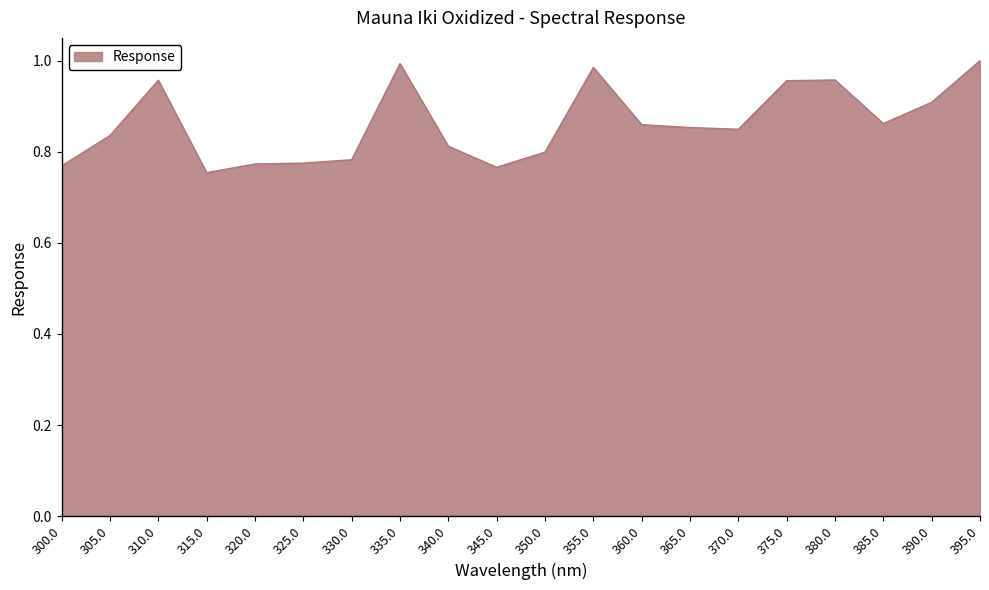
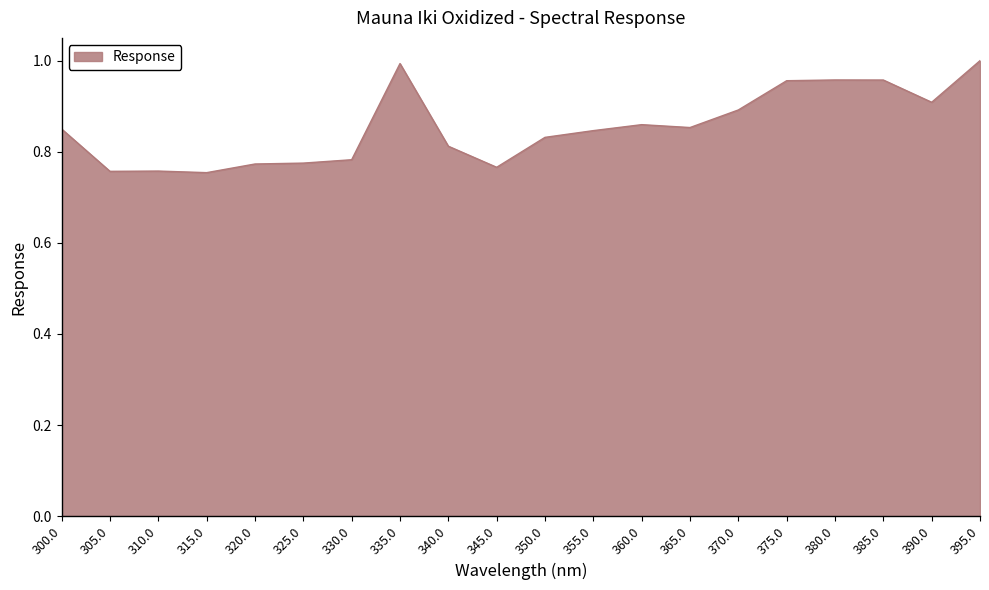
300.0: 0.77 -> 0.85
305.0: 0.84 -> 0.76
310.0: 0.96 -> 0.76
350.0: 0.80 -> 0.83
355.0: 0.99 -> 0.85
370.0: 0.85 -> 0.89
385.0: 0.86 -> 0.96
